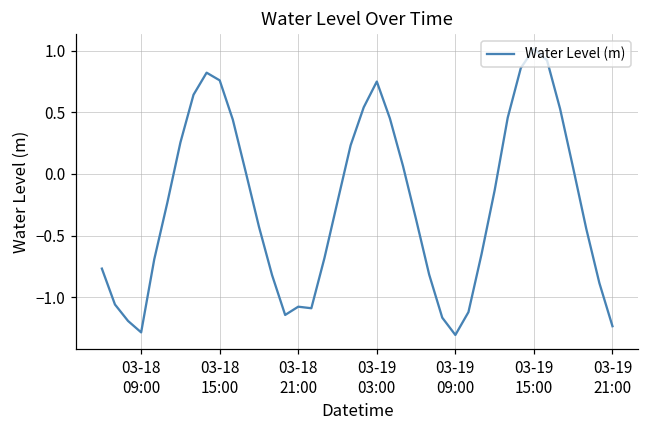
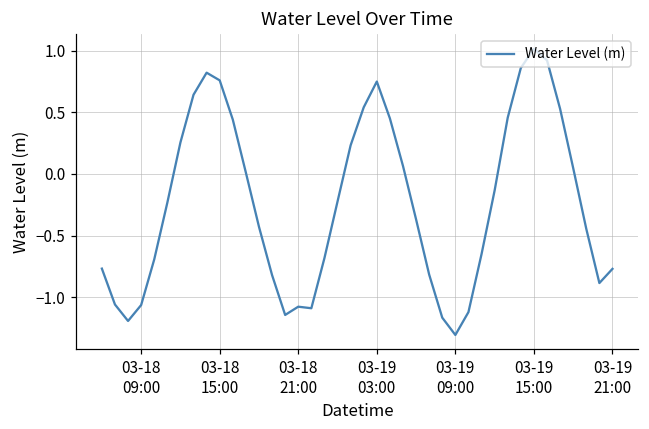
03-18 09:00: -1.29 -> -1.06
03-19 21:00: -1.24 -> -0.77
